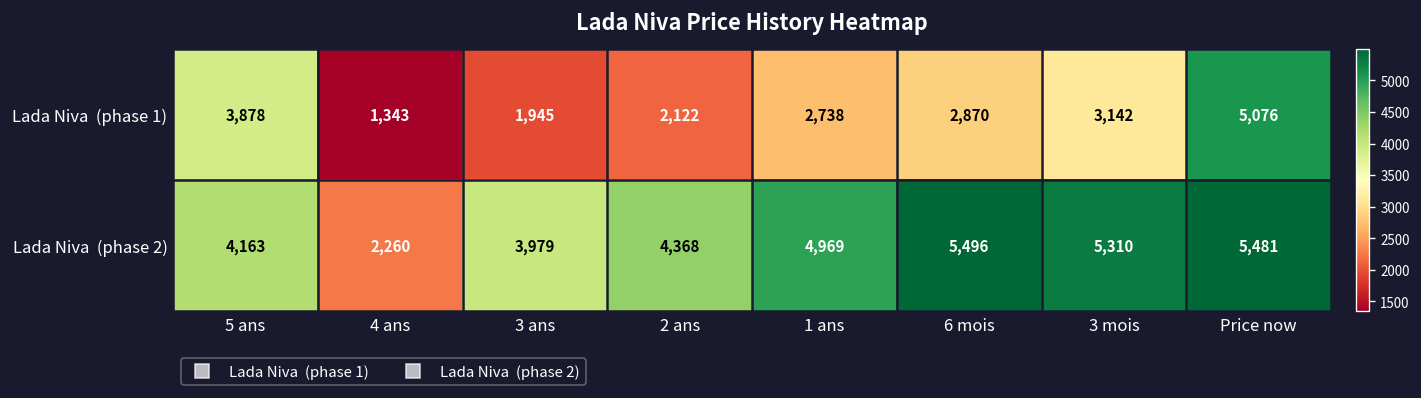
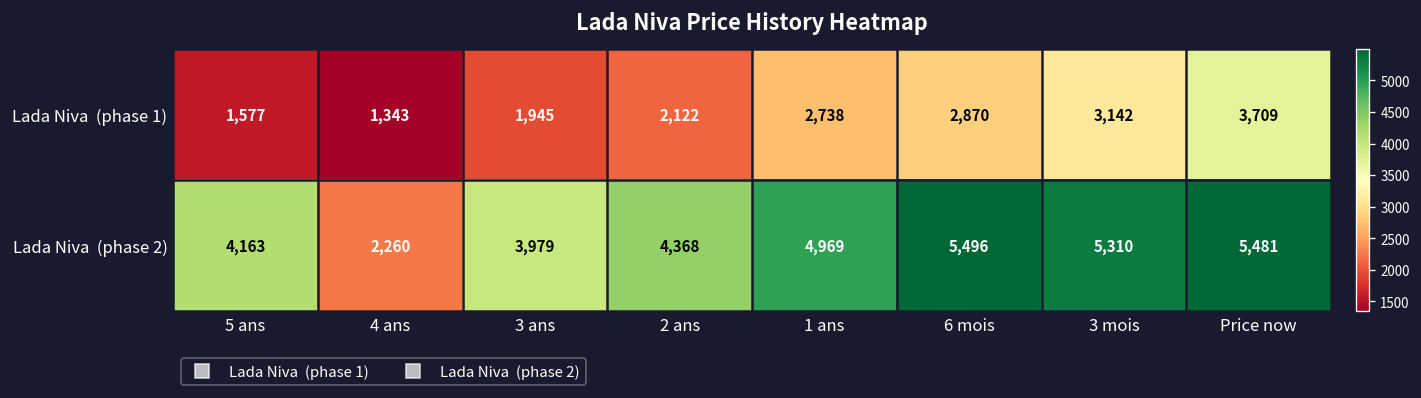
Lada Niva (phase 1), 5 ans: 3,878 -> 1,577
Lada Niva (phase 1), Price now: 5,076 -> 3,709
